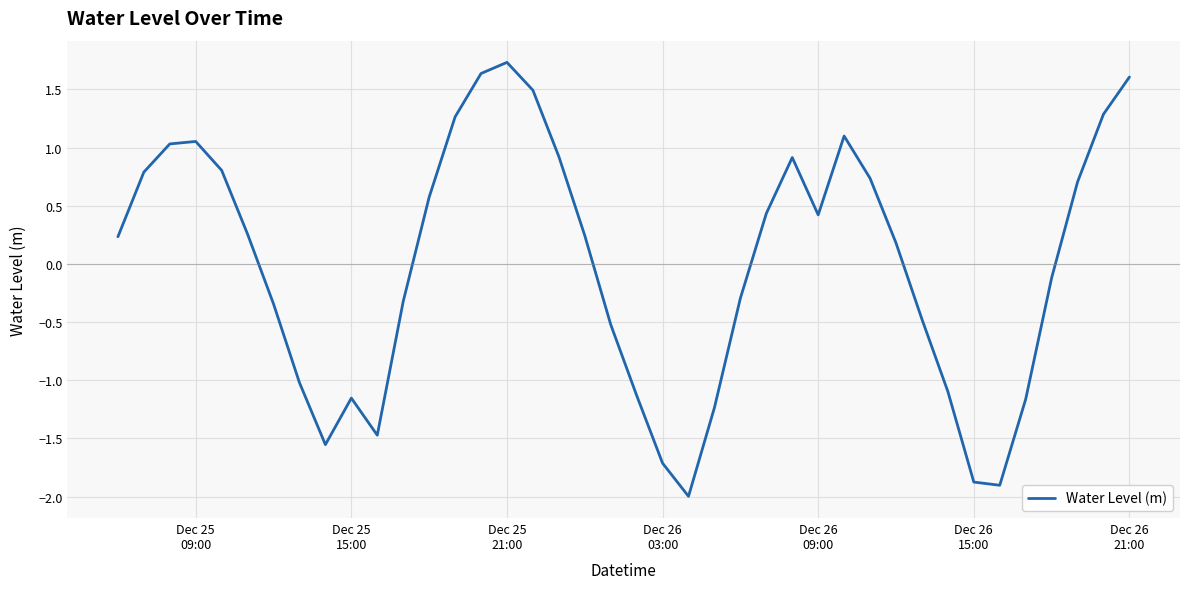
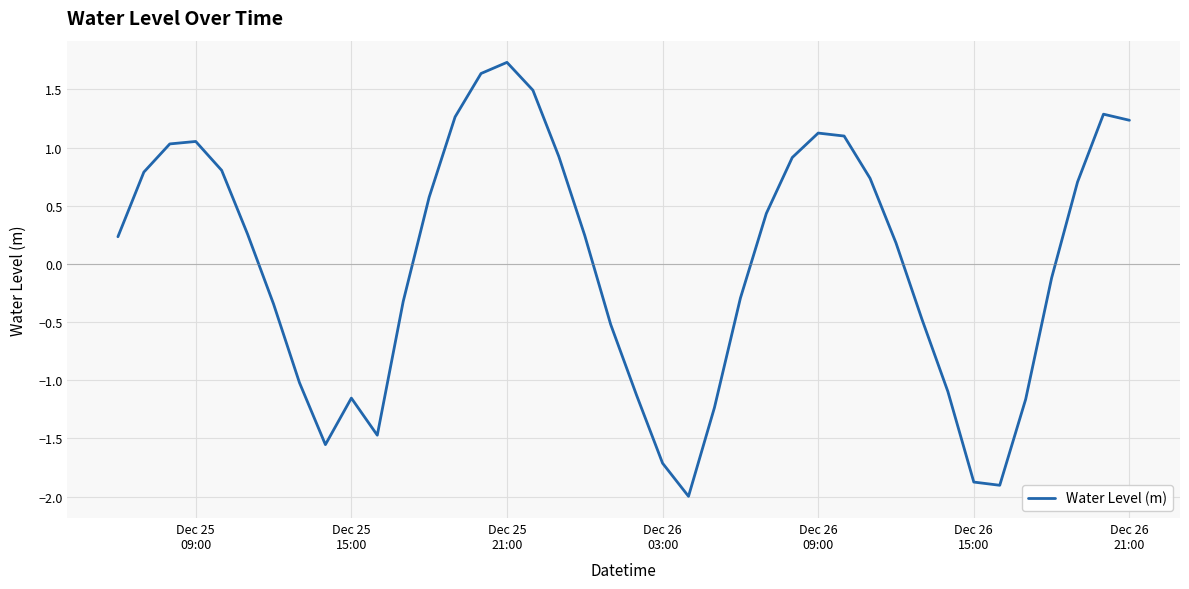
Dec 26 09:00: 0.42 -> 1.12
Dec 26 21:00: 1.61 -> 1.23
